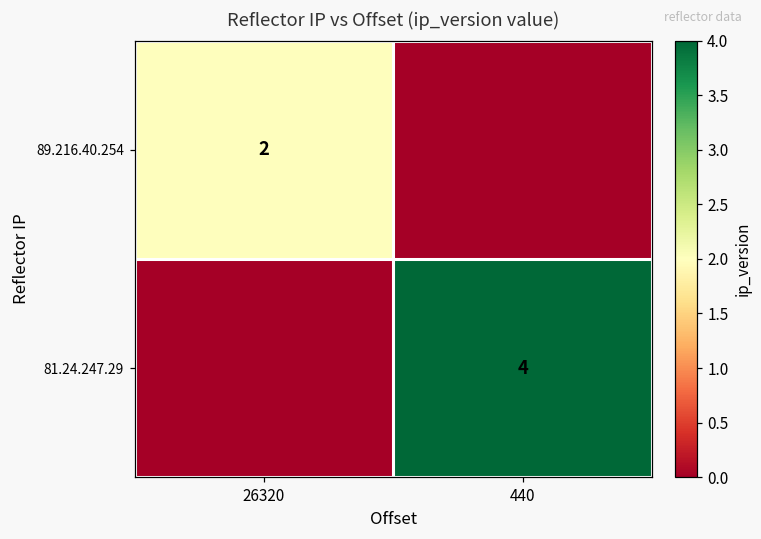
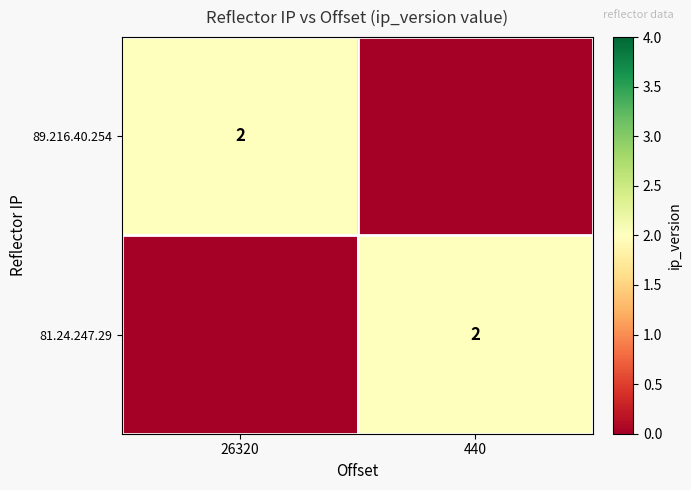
81.24.247.29, 440: 4 -> 2
